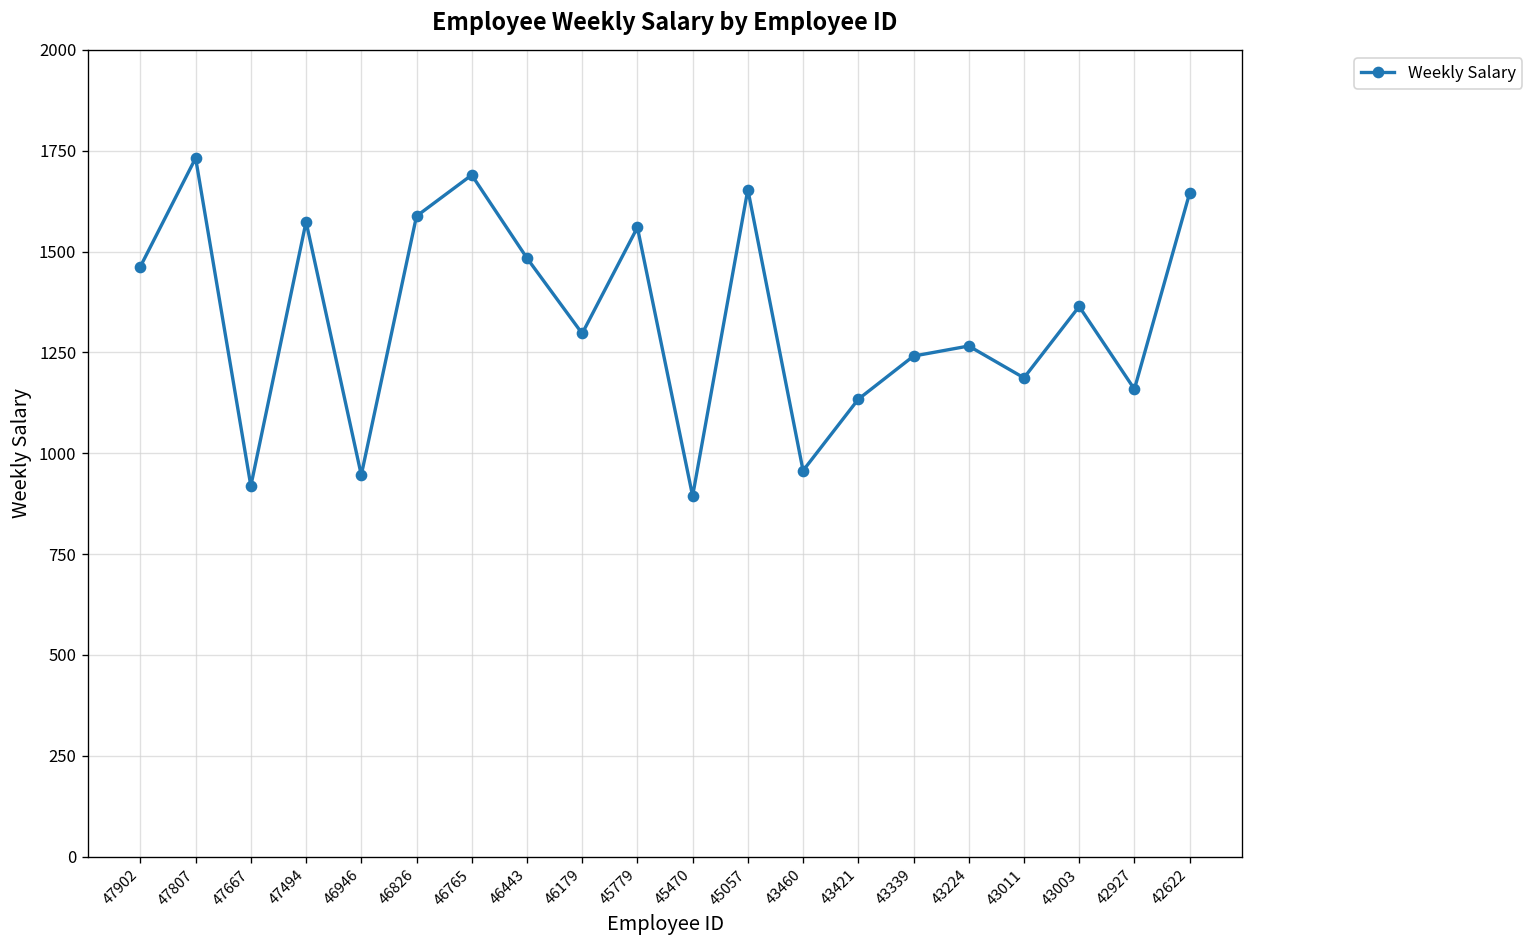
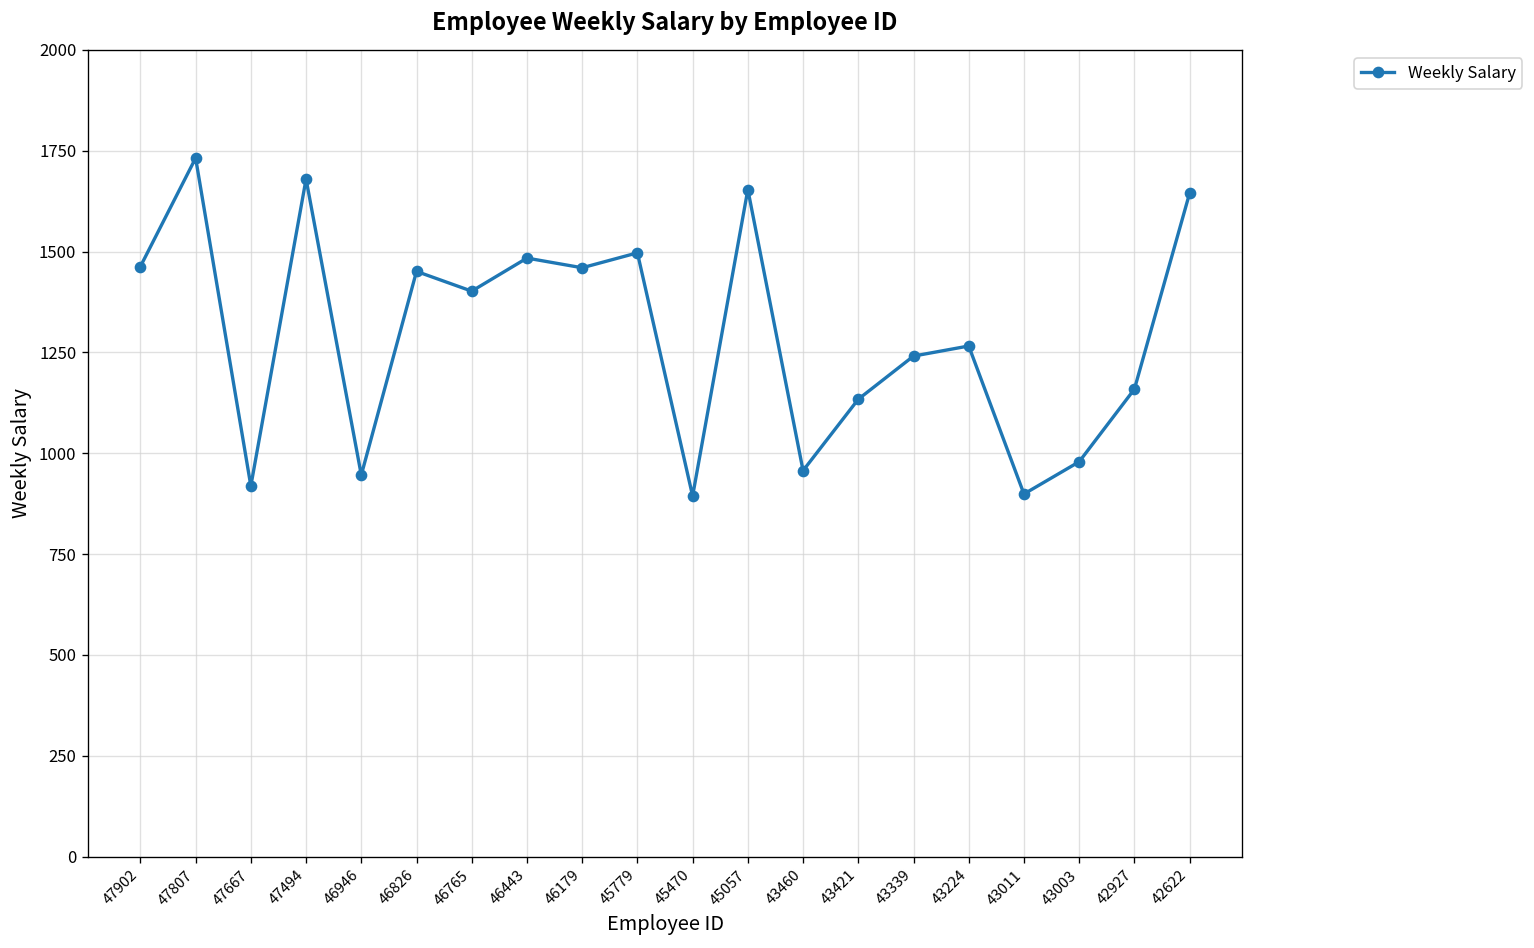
47494: 1570 -> 1680
46826: 1590 -> 1450
46765: 1690 -> 1400
46179: 1300 -> 1460
45779: 1560 -> 1500
43011: 1190 -> 900
43003: 1360 -> 980
